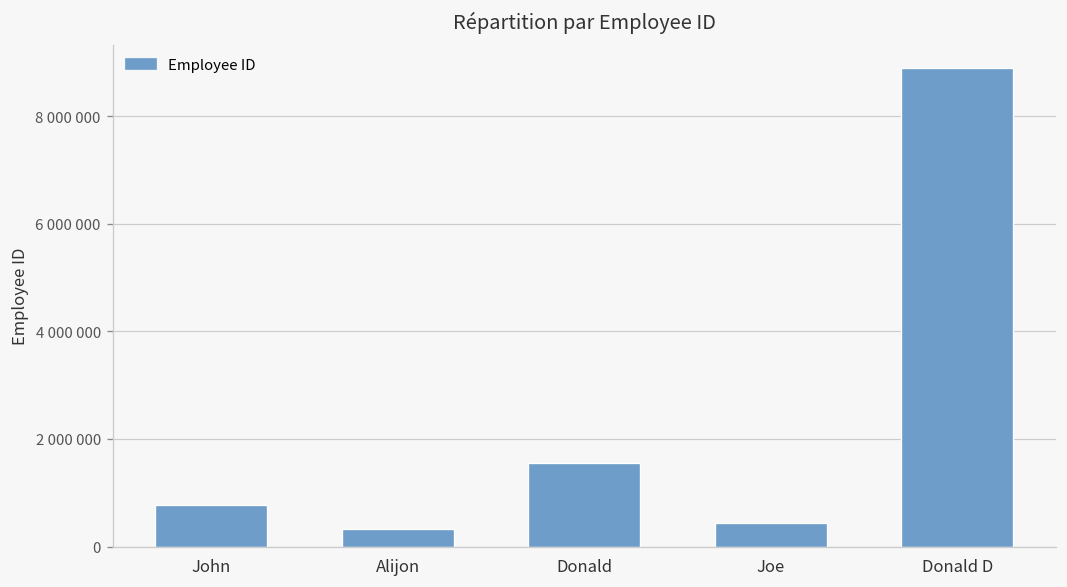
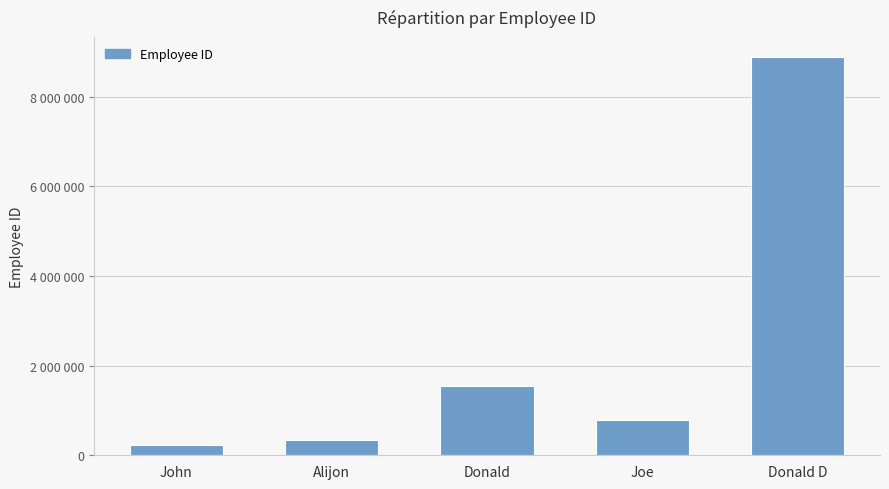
John: 800000 -> 200000
Joe: 400000 -> 800000
